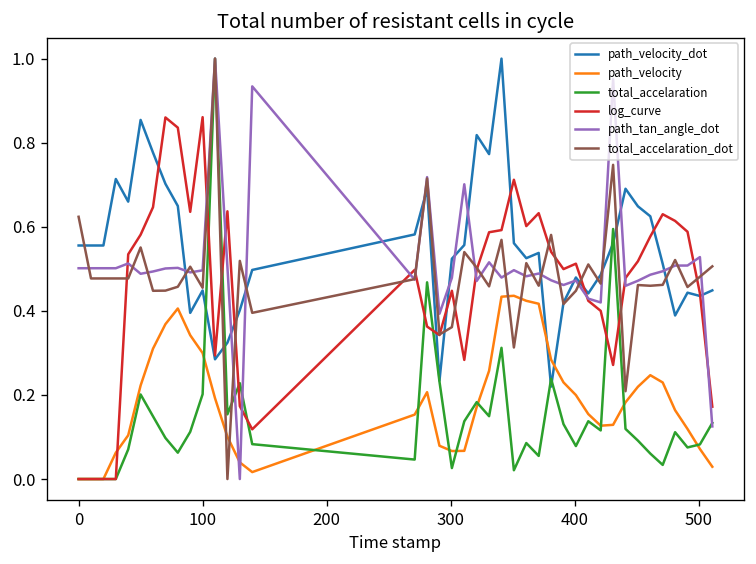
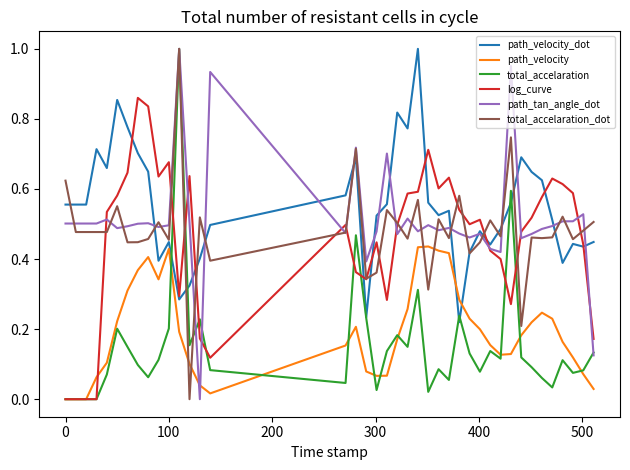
path_velocity, 100: 0.30 -> 0.43
log_curve, 100: 0.86 -> 0.68
